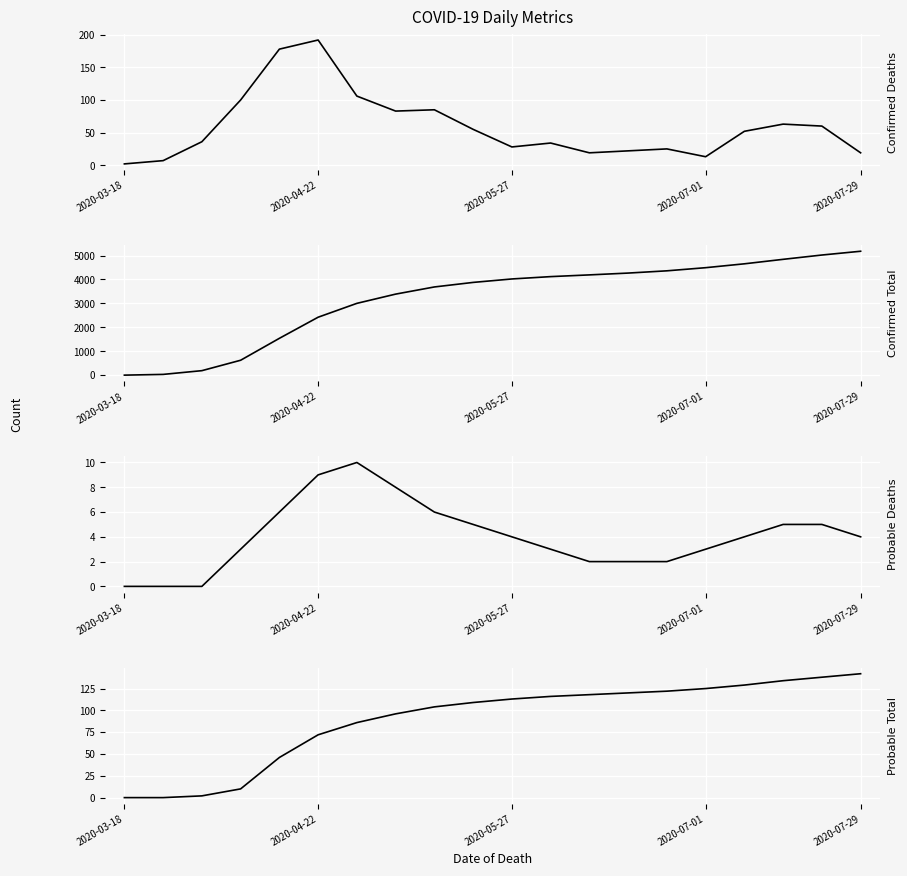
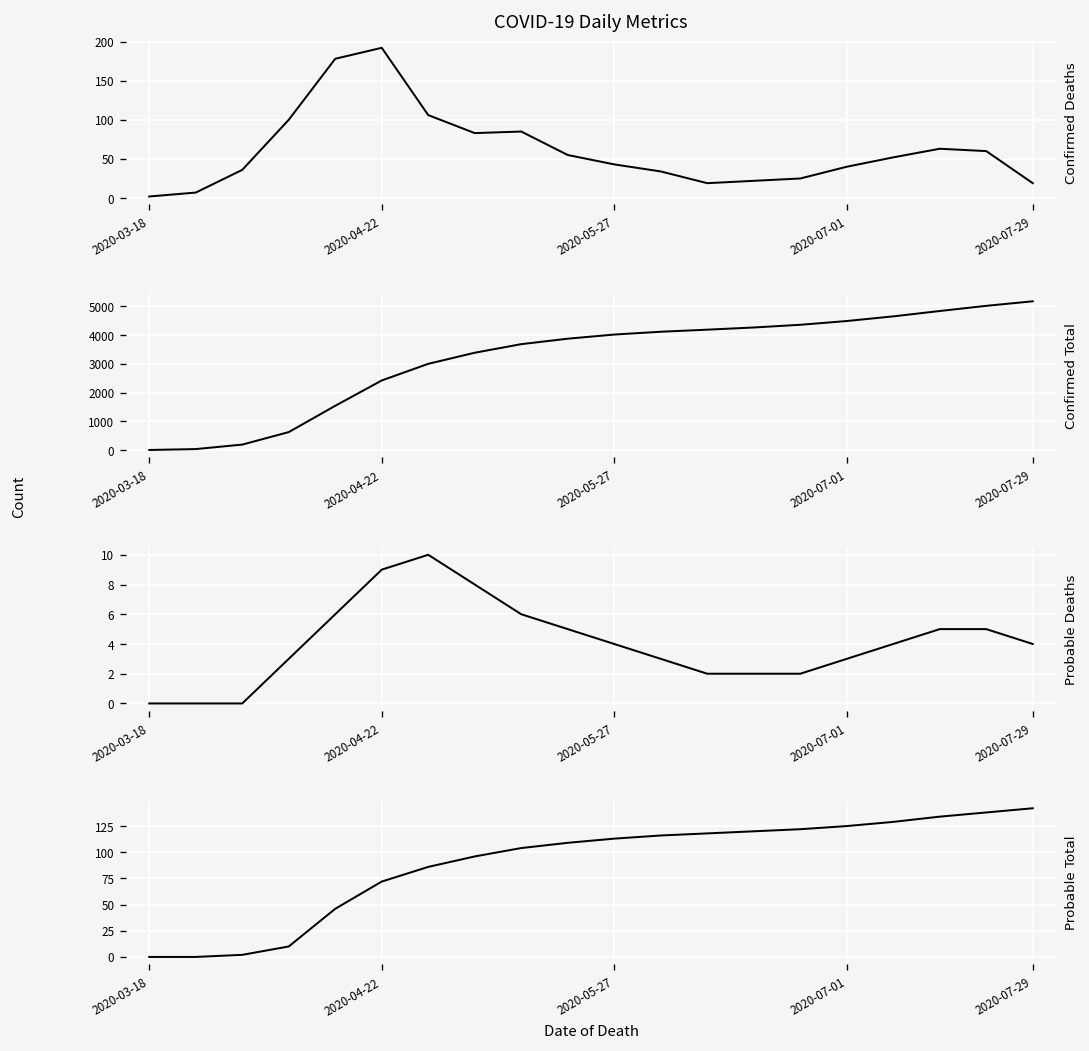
COVID-19 Daily Metrics, 2020-05-27: 30 -> 40
COVID-19 Daily Metrics, 2020-07-01: 10 -> 40
